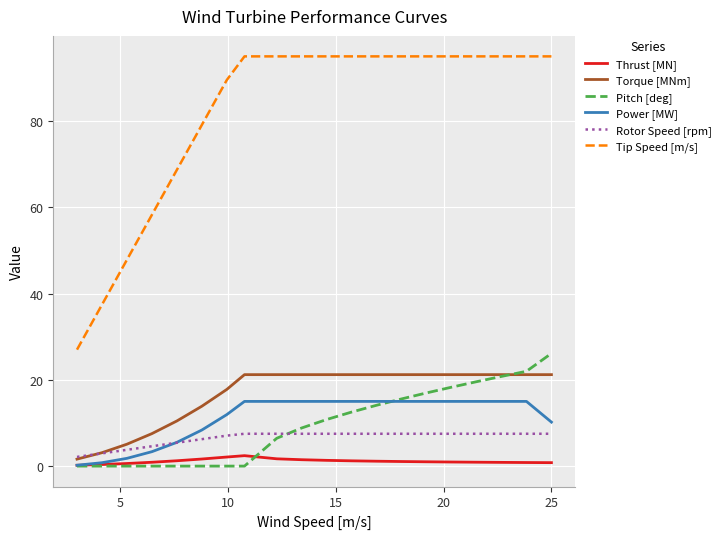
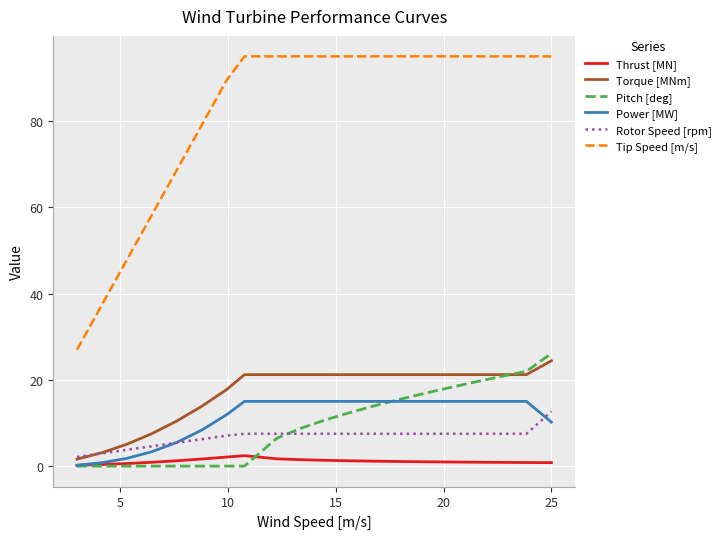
Torque [MNm], 25: 21 -> 24
Rotor Speed [rpm], 25: 7 -> 13
